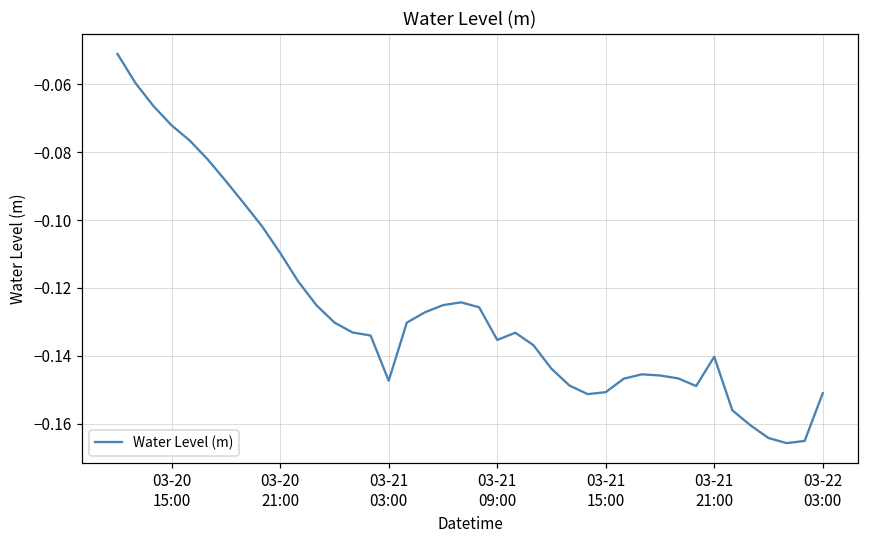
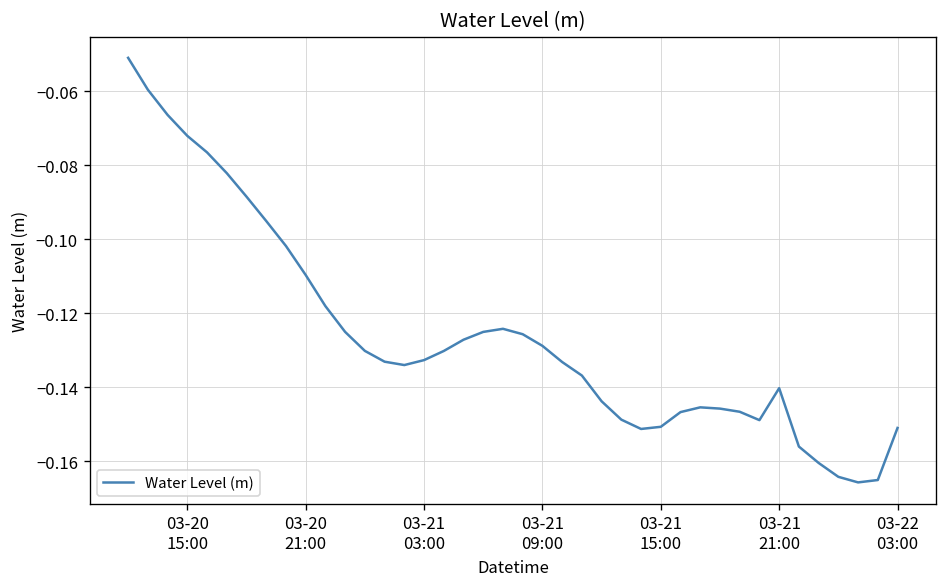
03-21 03:00: -0.147 -> -0.133
03-21 09:00: -0.135 -> -0.129
